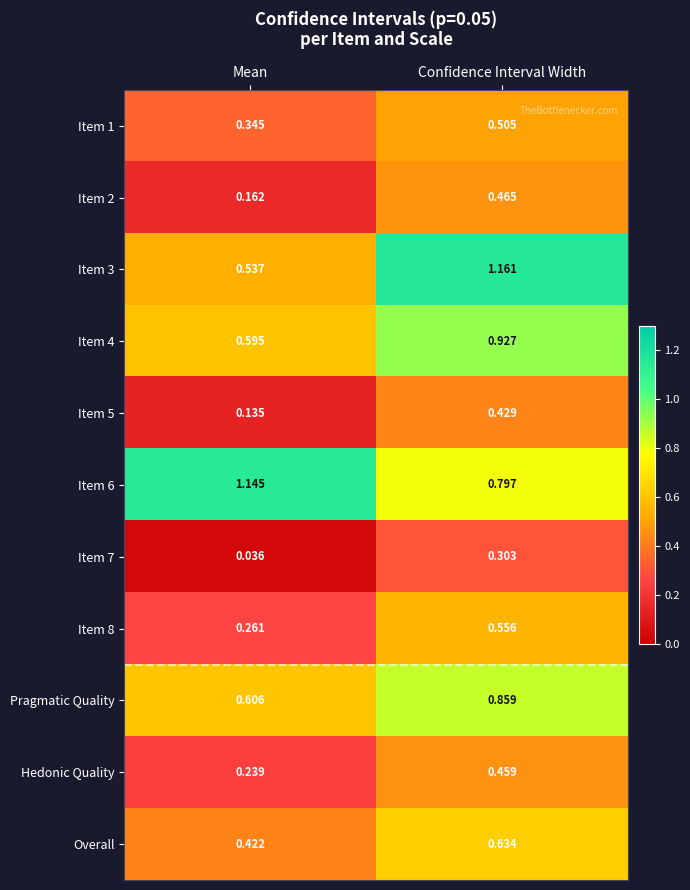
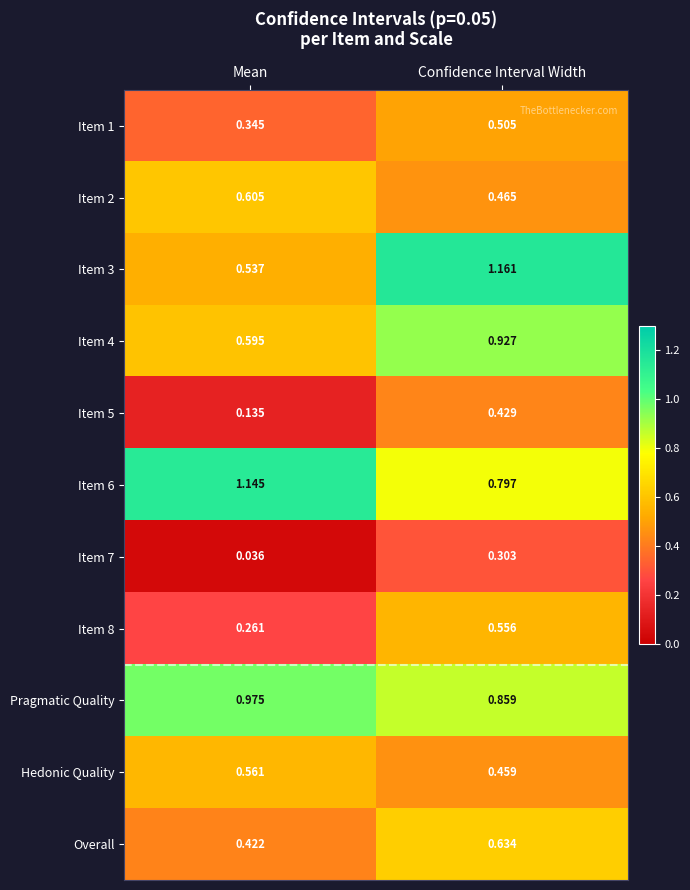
Item 2, Mean: 0.162 -> 0.605
Pragmatic Quality, Mean: 0.606 -> 0.975
Hedonic Quality, Mean: 0.239 -> 0.561
